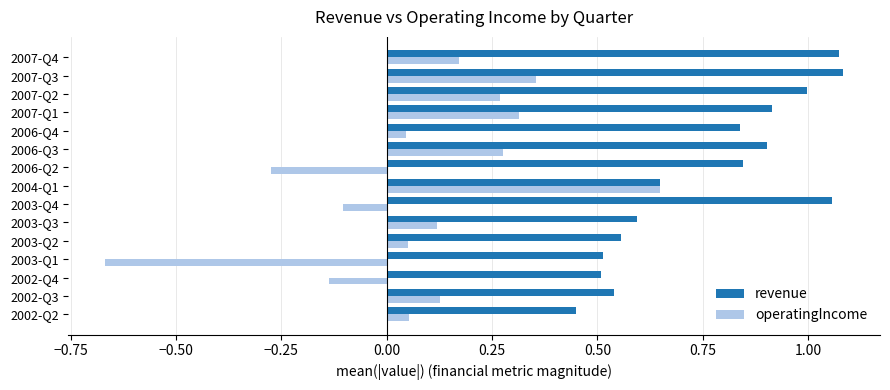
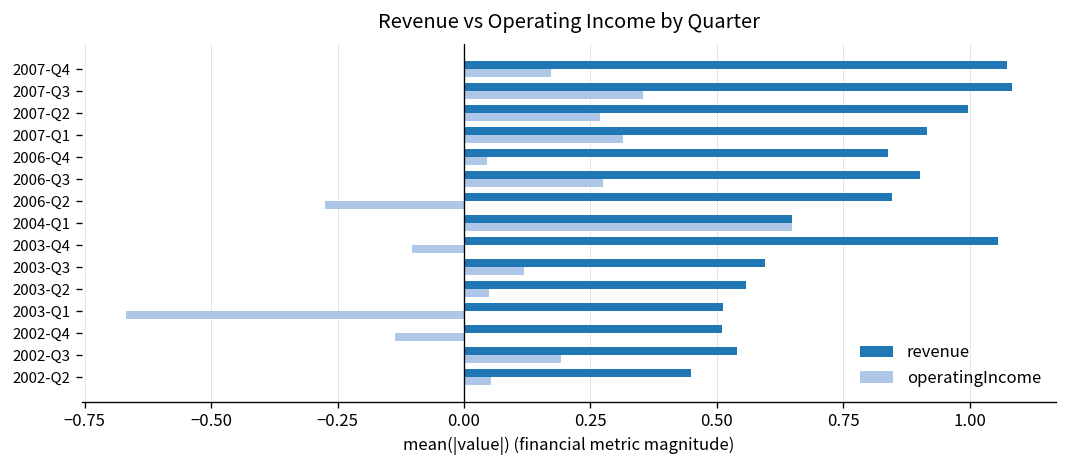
operatingIncome, 2002-Q3: 0.13 -> 0.19
